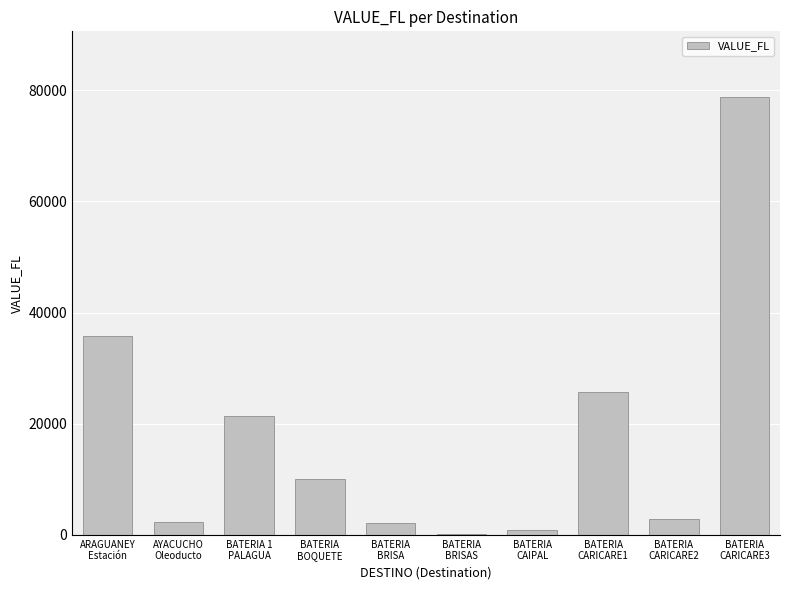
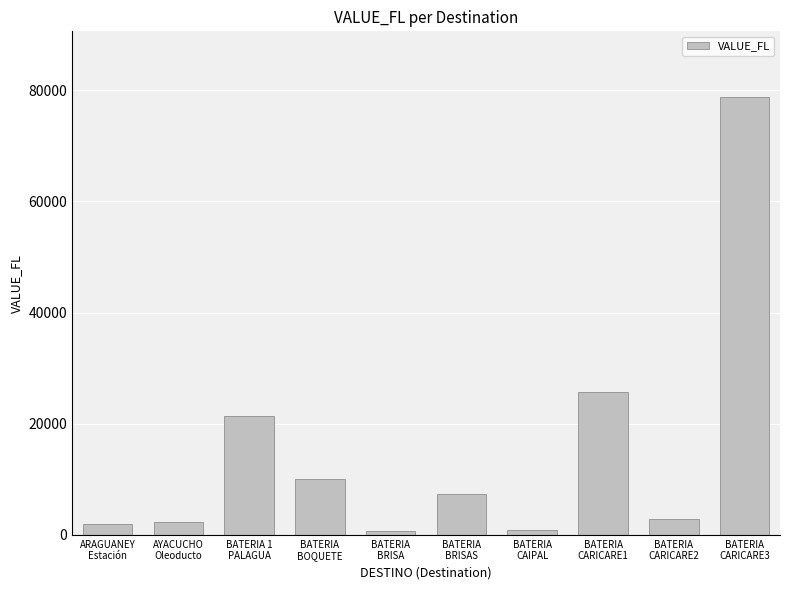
ARAGUANEY Estación: 36000 -> 2000
BATERIA BRISA: 2000 -> 1000
BATERIA BRISAS: 0 -> 7000
